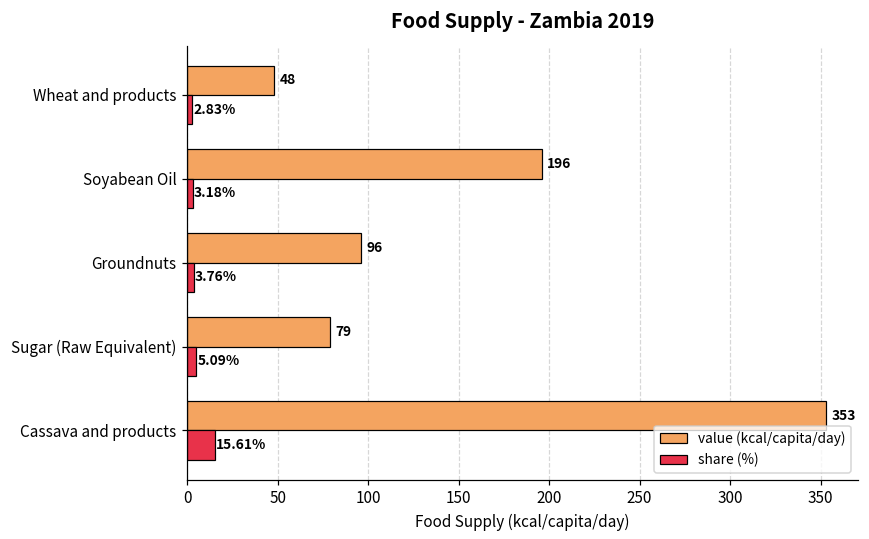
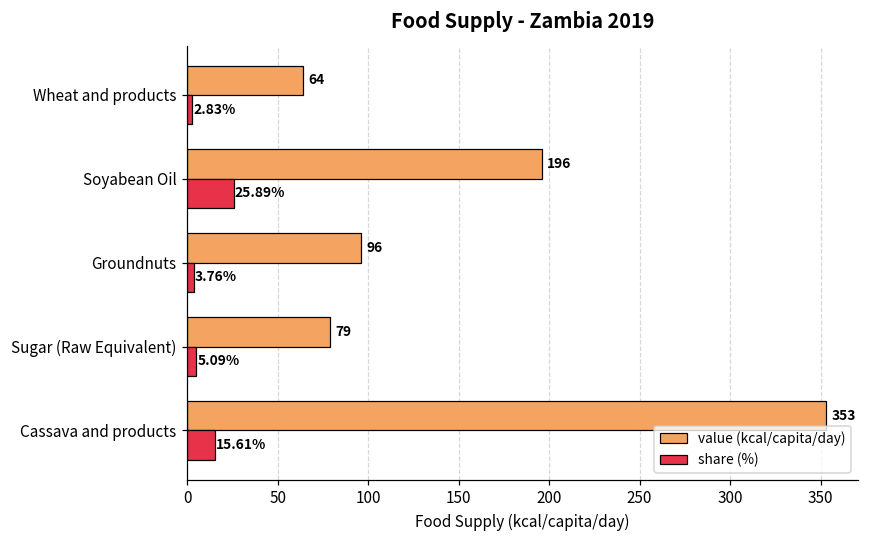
value (kcal/capita/day), Wheat and products: 48 -> 64
share (%), Soyabean Oil: 3.18% -> 25.89%
